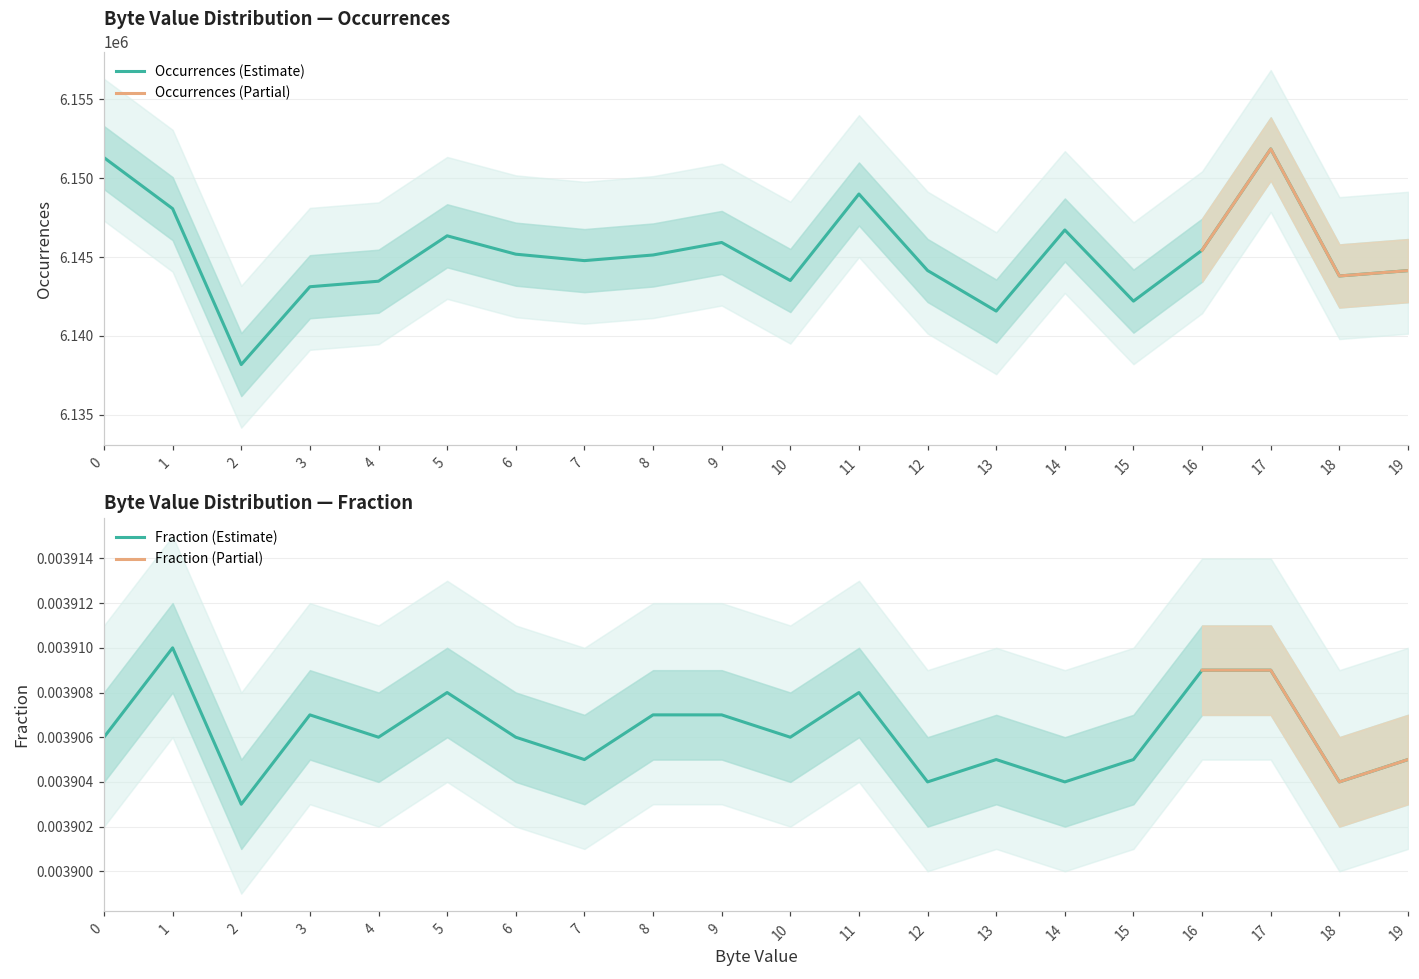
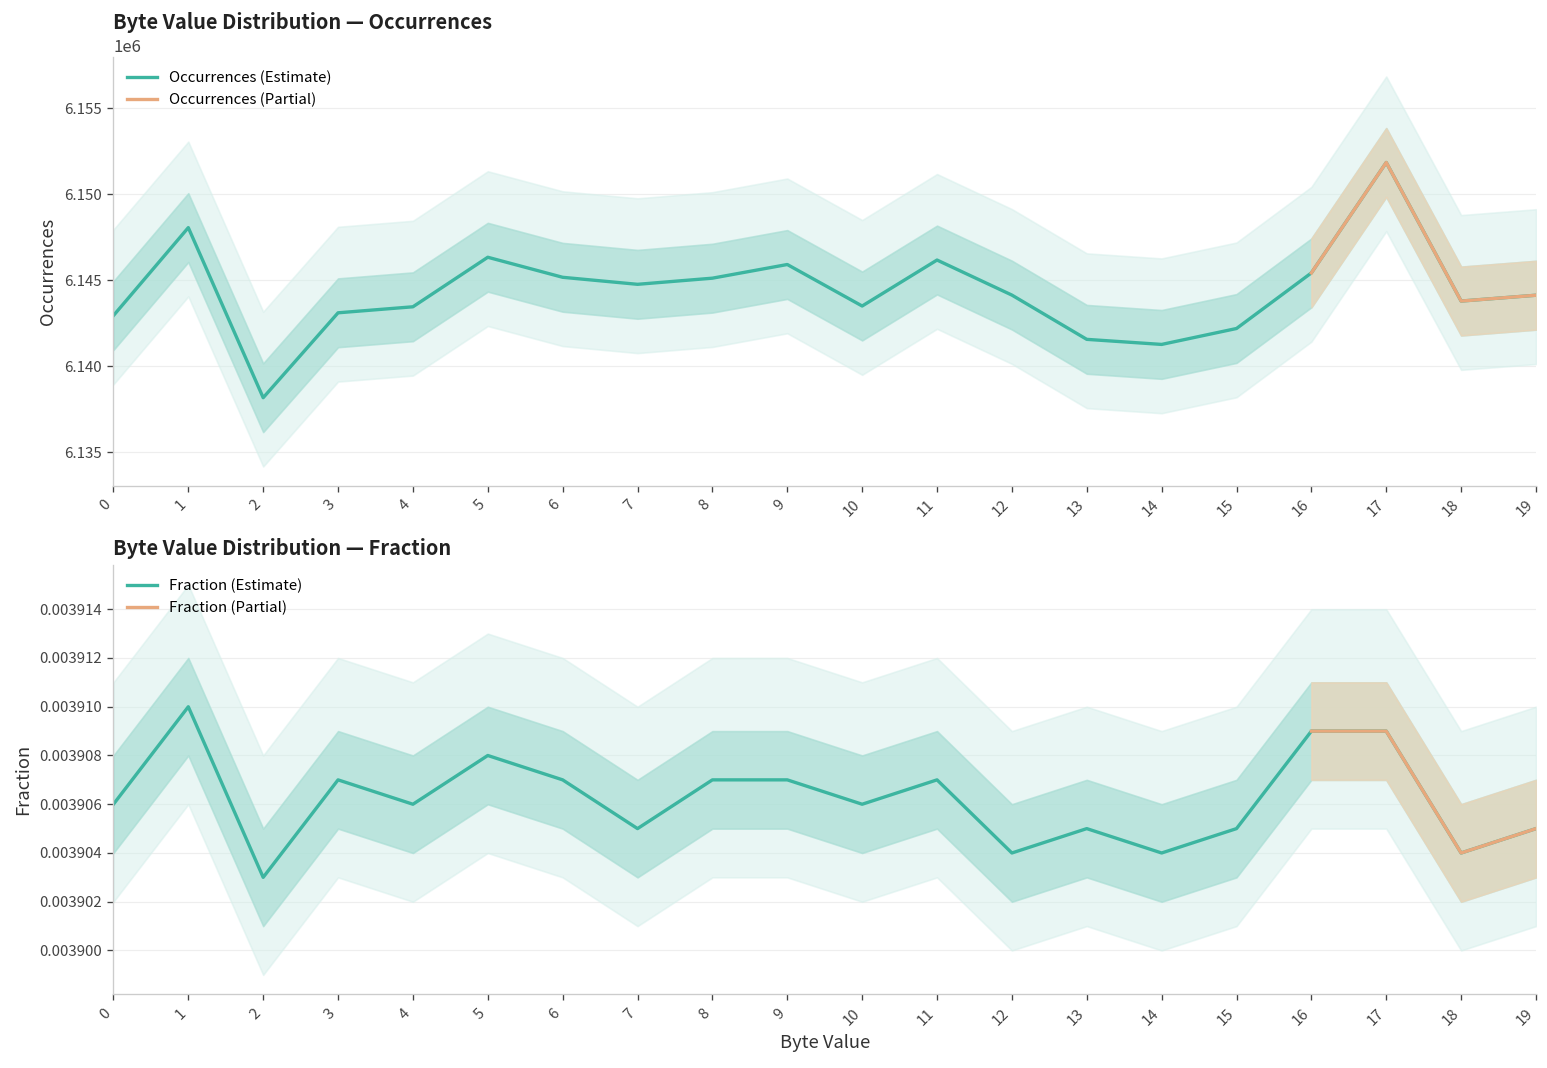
Byte Value Distribution — Occurrences, Occurrences (Estimate), 0: 6151300 -> 6143000
Byte Value Distribution — Occurrences, Occurrences (Estimate), 11: 6149000 -> 6146200
Byte Value Distribution — Occurrences, Occurrences (Estimate), 14: 6146700 -> 6141300
Byte Value Distribution — Fraction, Fraction (Estimate), 6: 0.003906 -> 0.003907
Byte Value Distribution — Fraction, Fraction (Estimate), 11: 0.003908 -> 0.003907
